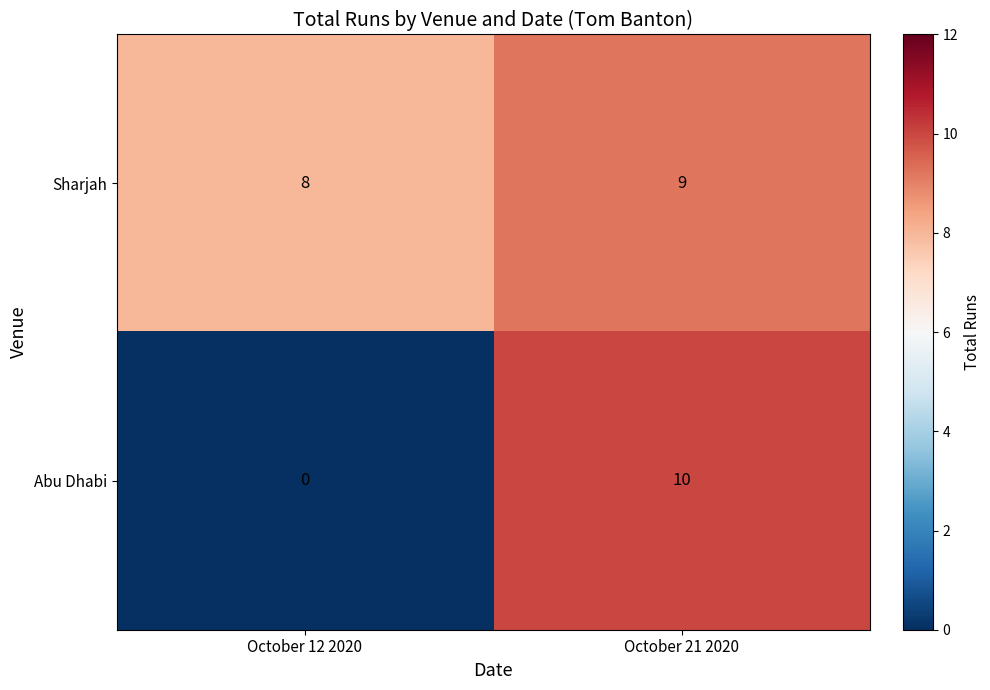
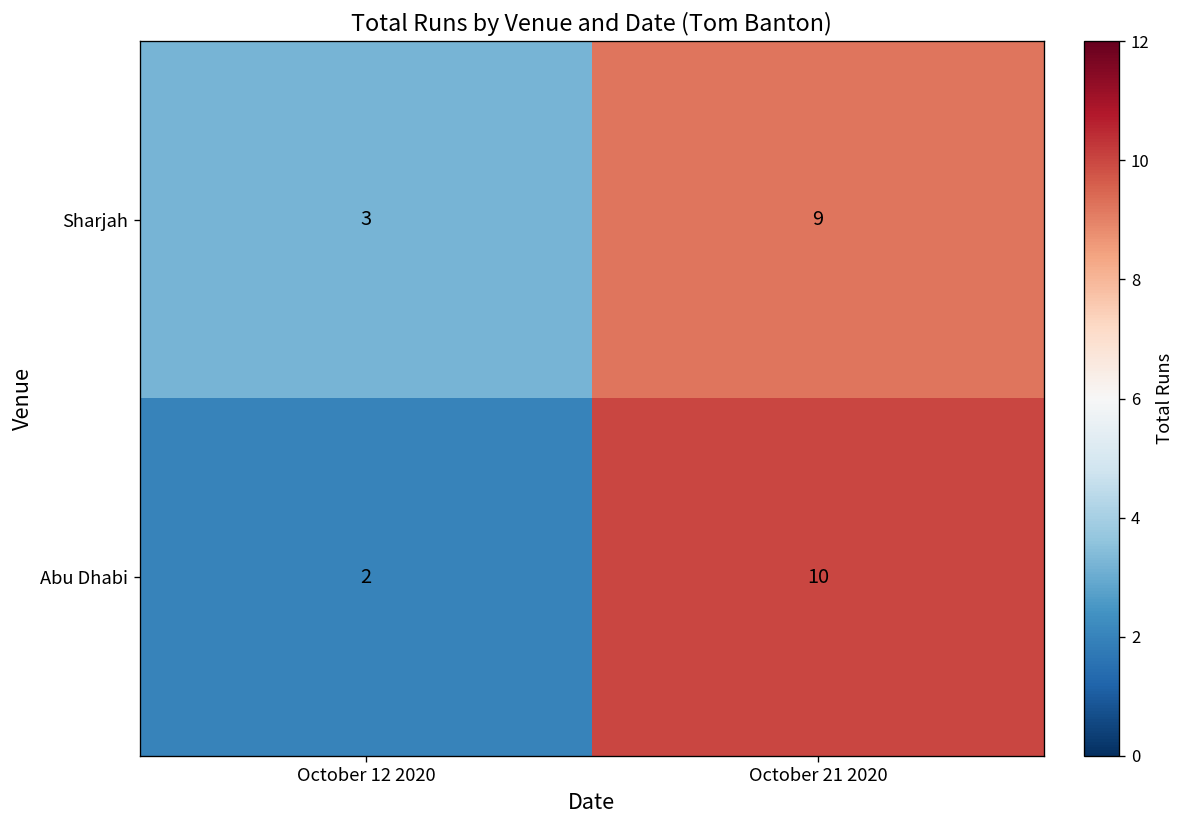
Sharjah, October 12 2020: 8 -> 3
Abu Dhabi, October 12 2020: 0 -> 2
